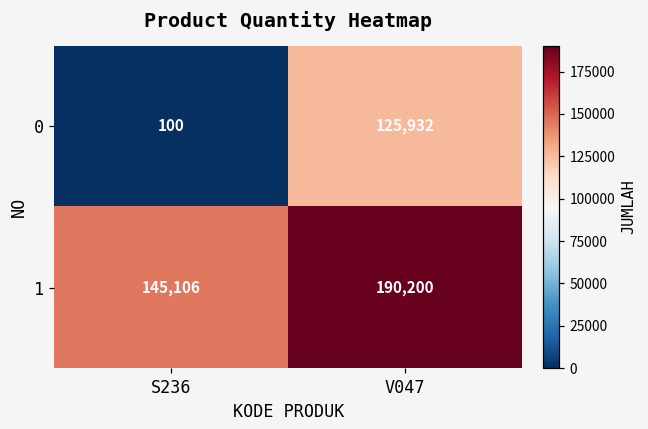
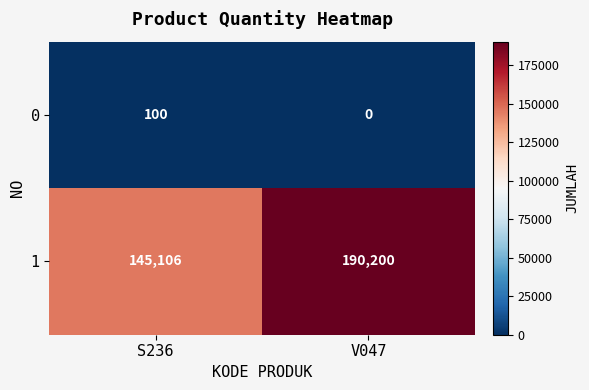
0, V047: 125,932 -> 0
